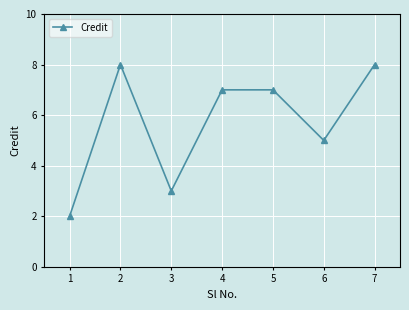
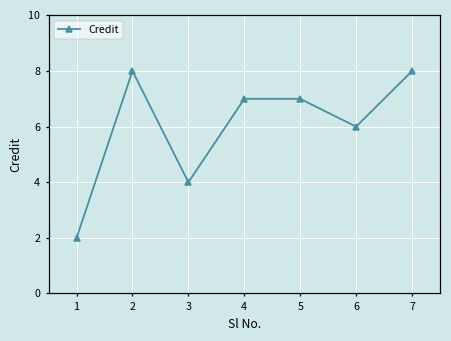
3: 3 -> 4
6: 5 -> 6
